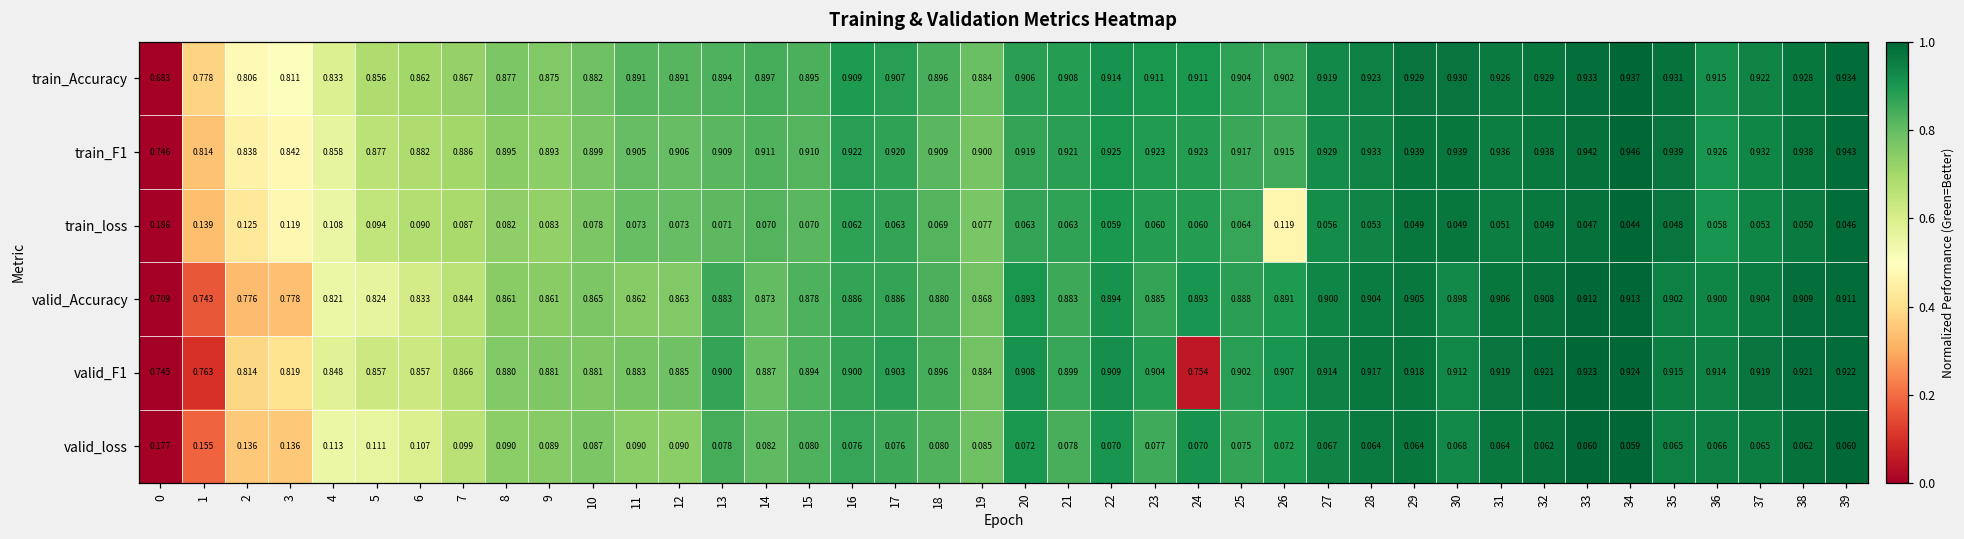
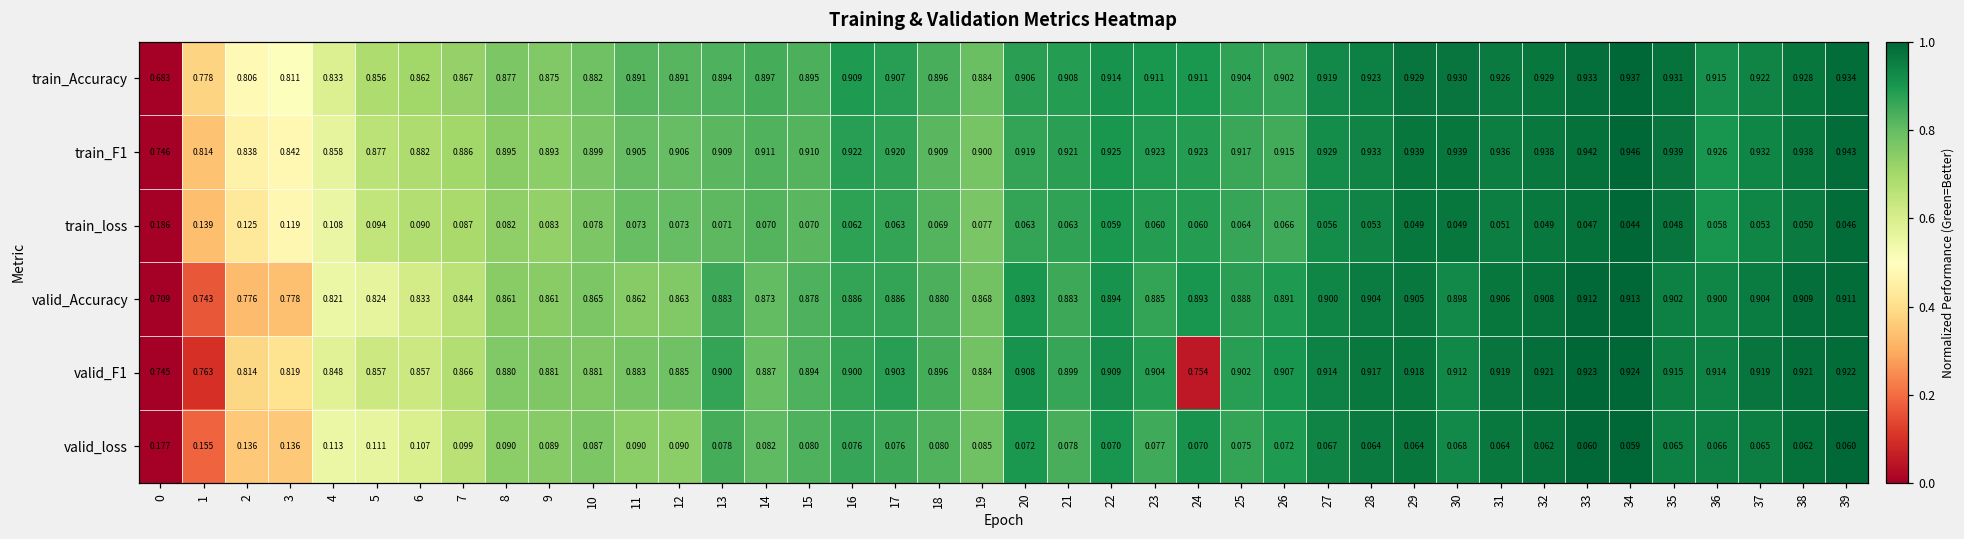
train_loss, 26: 0.119 -> 0.066
